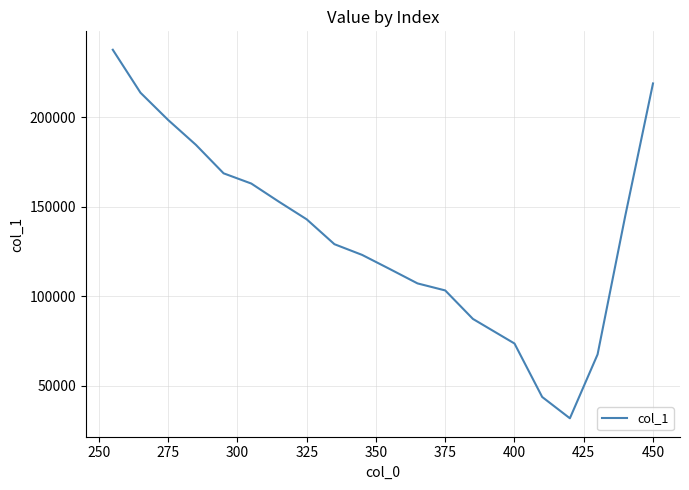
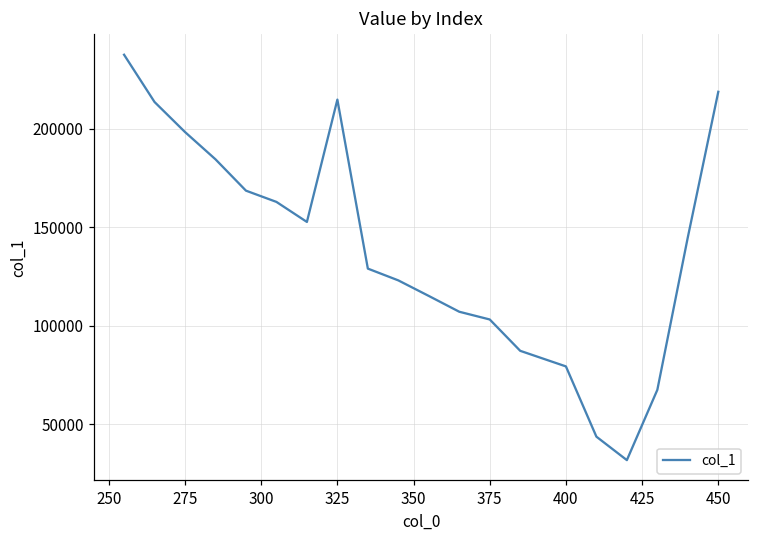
325: 143000 -> 215000
400: 74000 -> 79000
